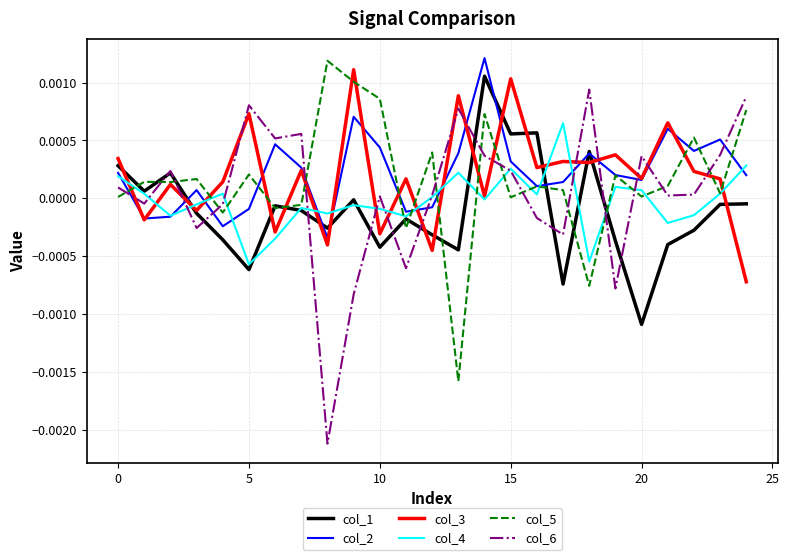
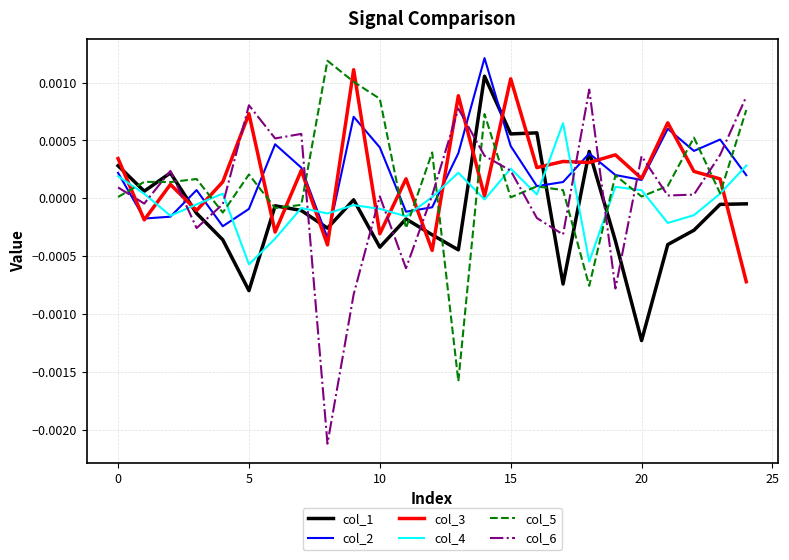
col_1, 5: -0.00061 -> -0.00080
col_2, 15: 0.00032 -> 0.00045
col_1, 20: -0.00109 -> -0.00123
